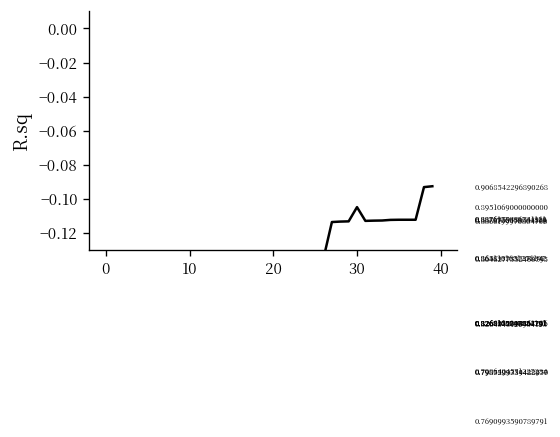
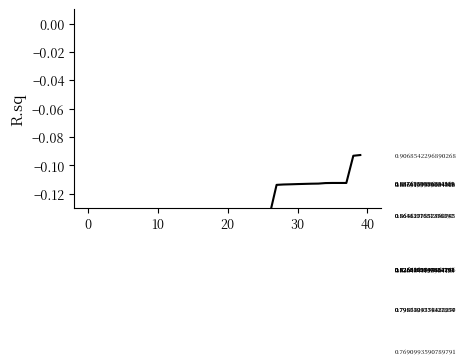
30: 0.8951069000000000 -> 0.8869103589034016
